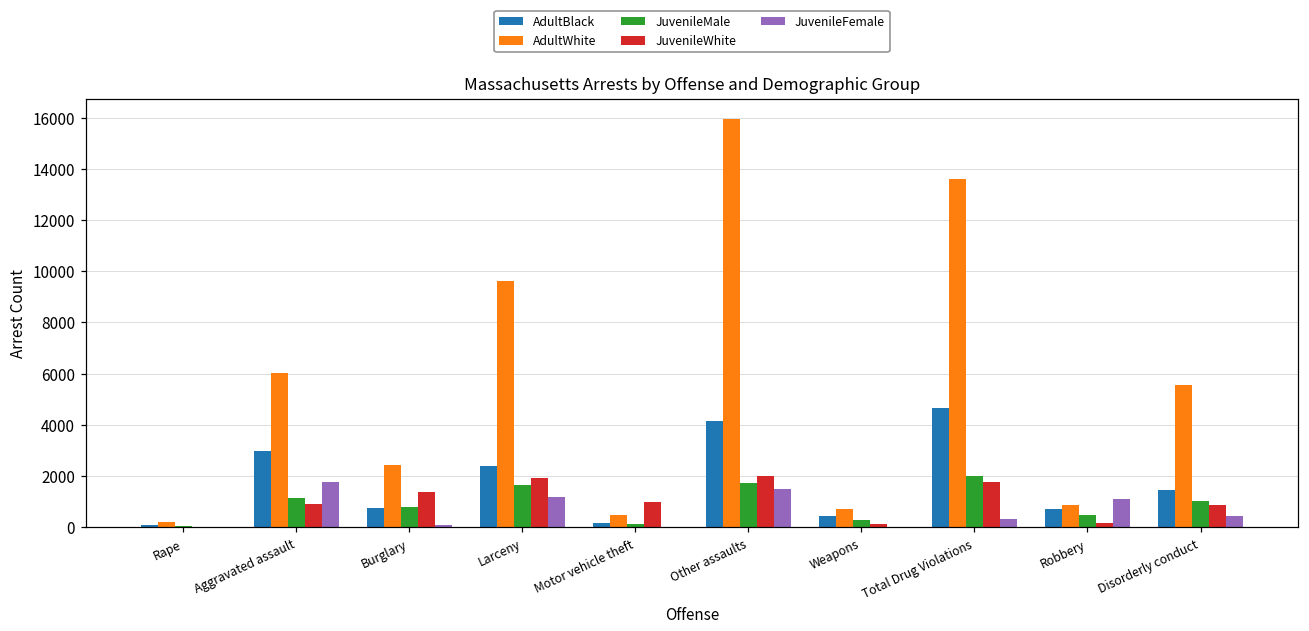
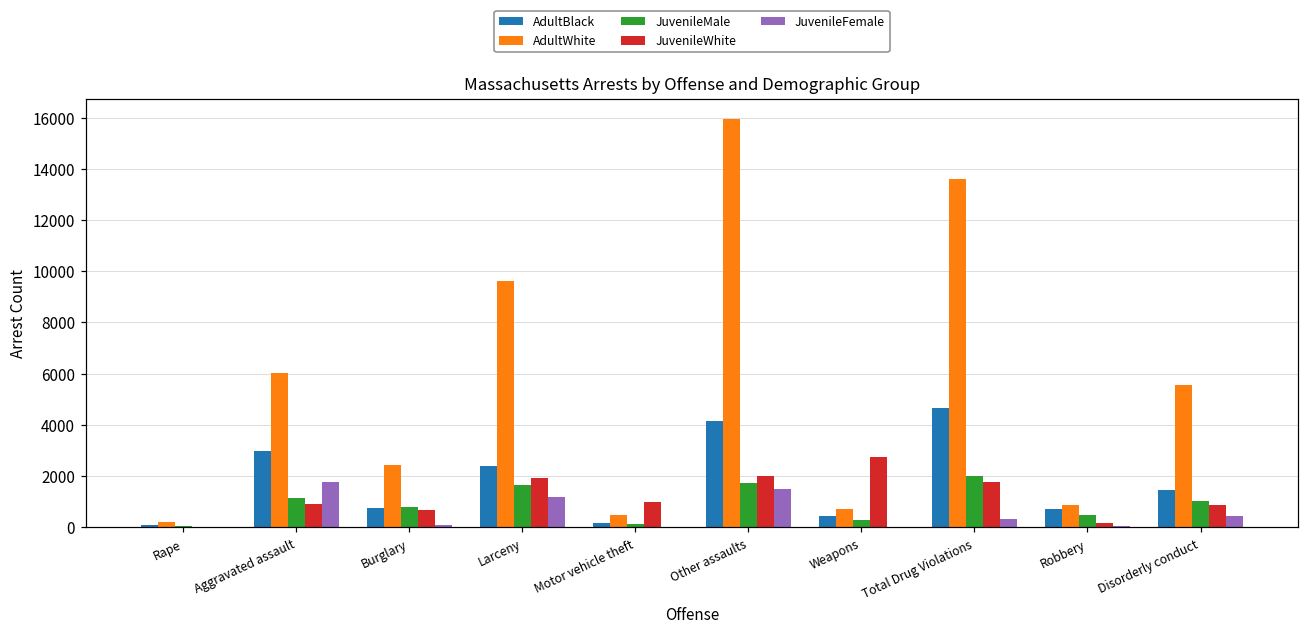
JuvenileWhite, Burglary: 1400 -> 700
JuvenileWhite, Weapons: 100 -> 2800
JuvenileFemale, Robbery: 1100 -> 100
